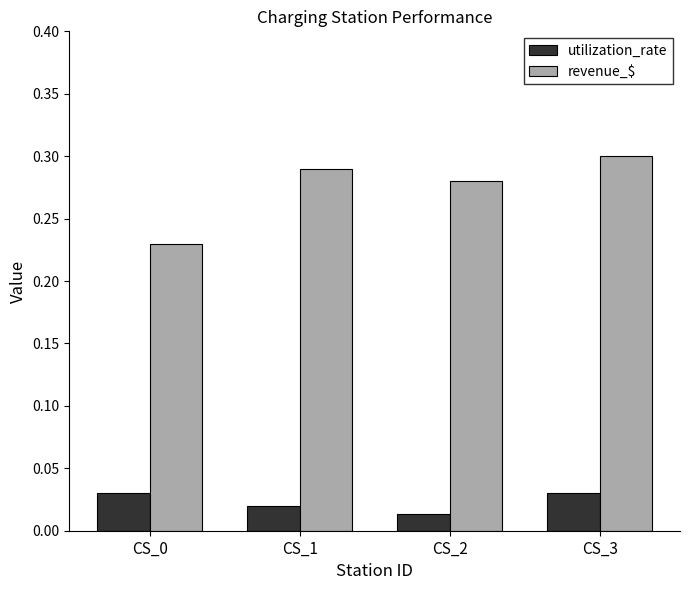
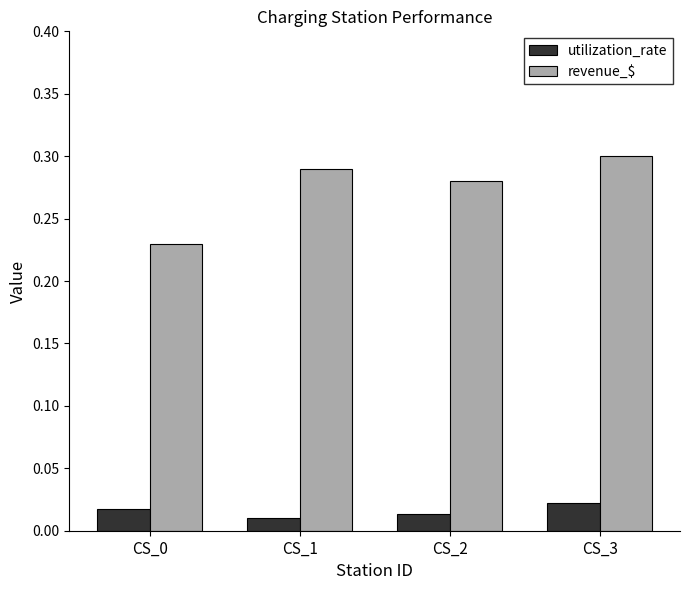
utilization_rate, CS_0: 0.031 -> 0.017
utilization_rate, CS_1: 0.02 -> 0.01
utilization_rate, CS_3: 0.031 -> 0.022
